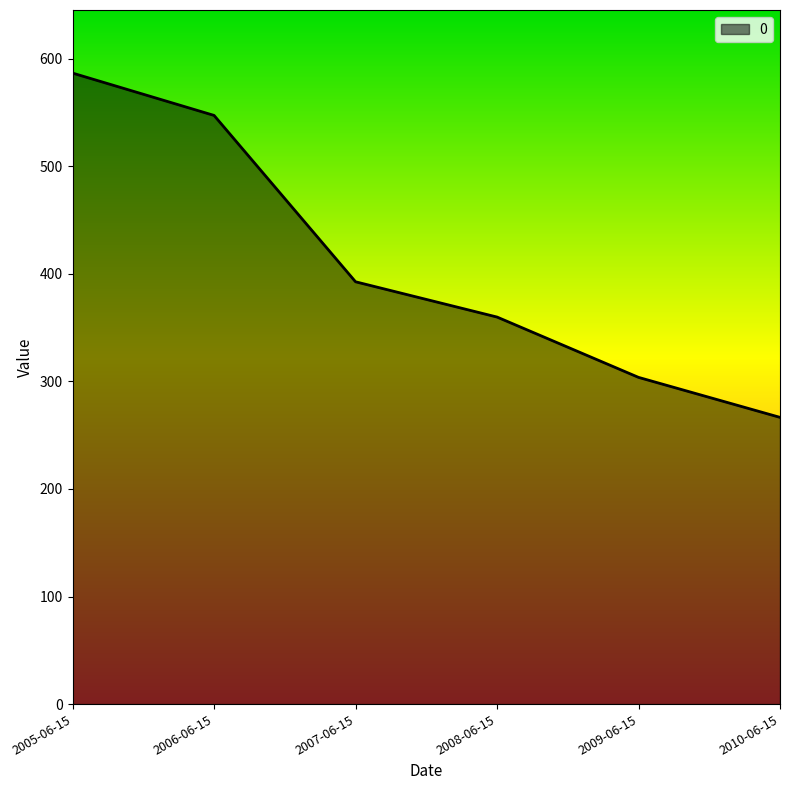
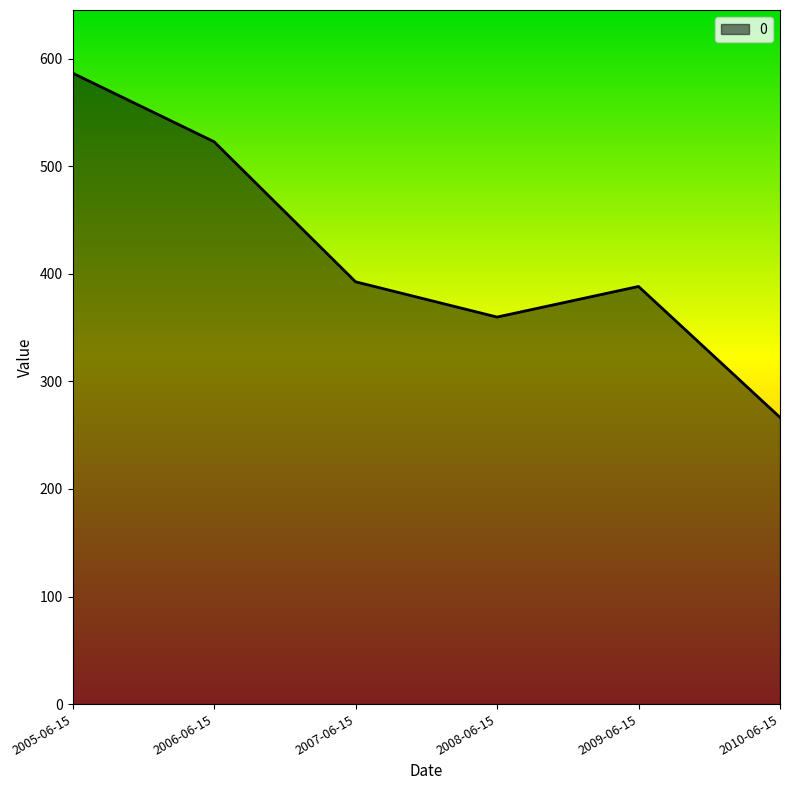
2006-06-15: 547 -> 523
2009-06-15: 304 -> 388
